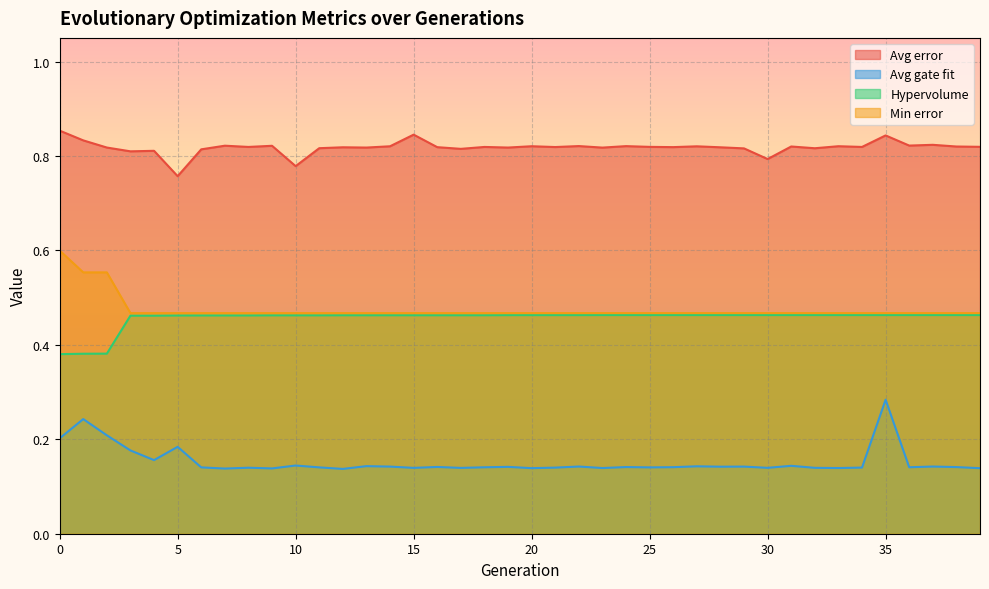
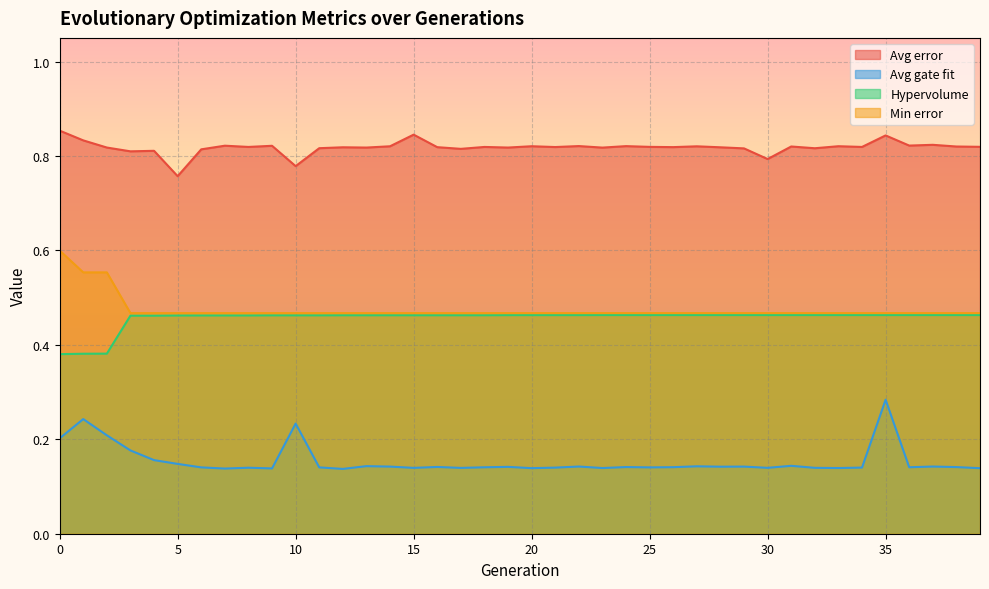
Avg gate fit, 5: 0.18 -> 0.15
Avg gate fit, 10: 0.14 -> 0.23
